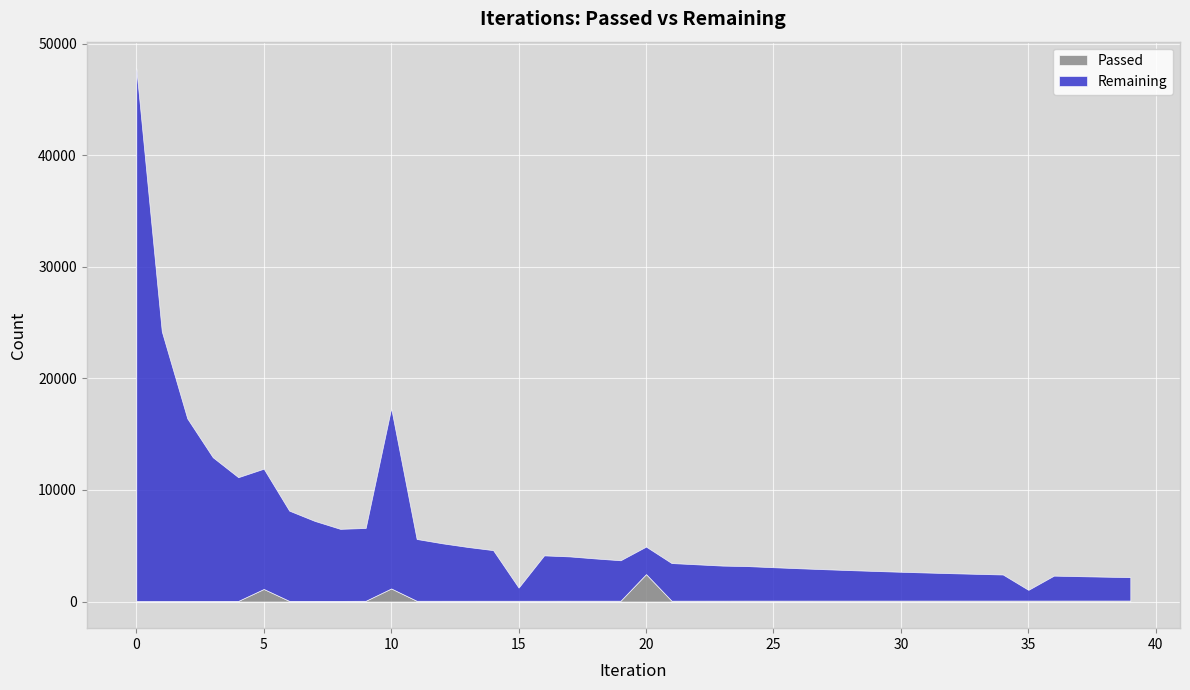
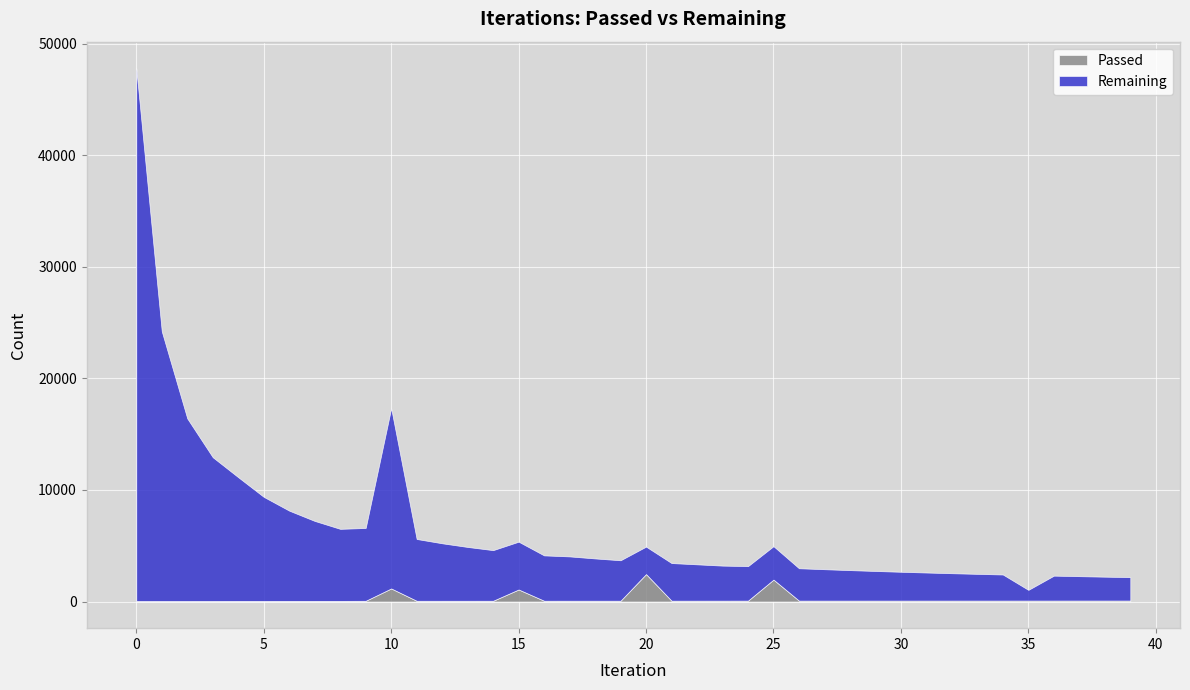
Passed, 5: 1100 -> 100
Remaining, 5: 10800 -> 9300
Passed, 15: 100 -> 1100
Remaining, 15: 1200 -> 4300
Passed, 25: 100 -> 2000
